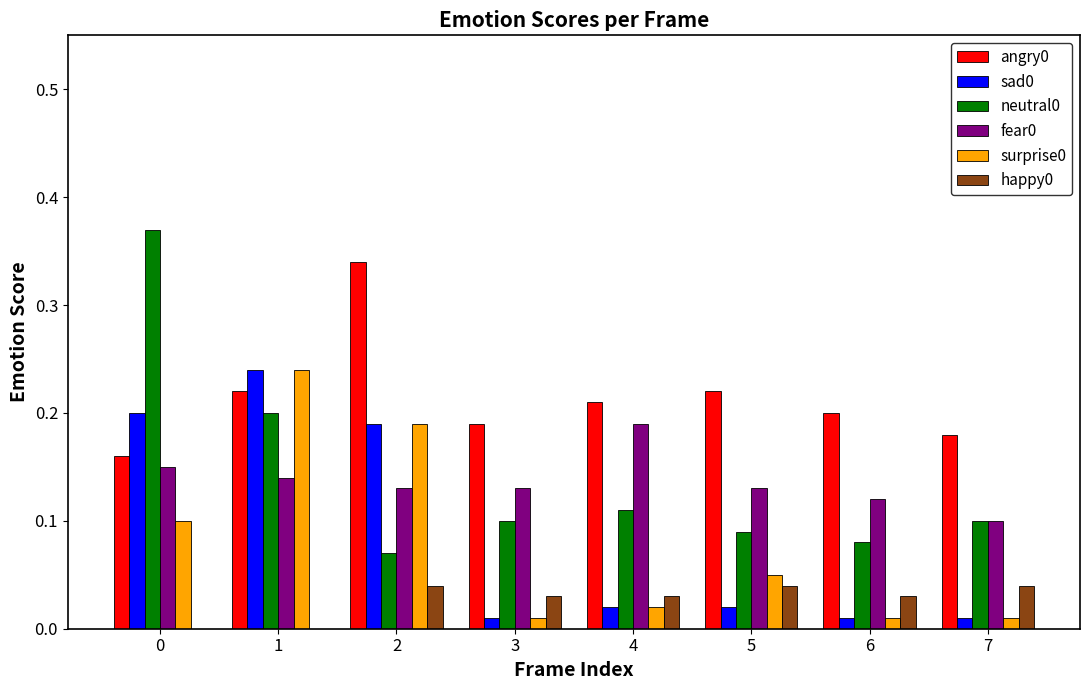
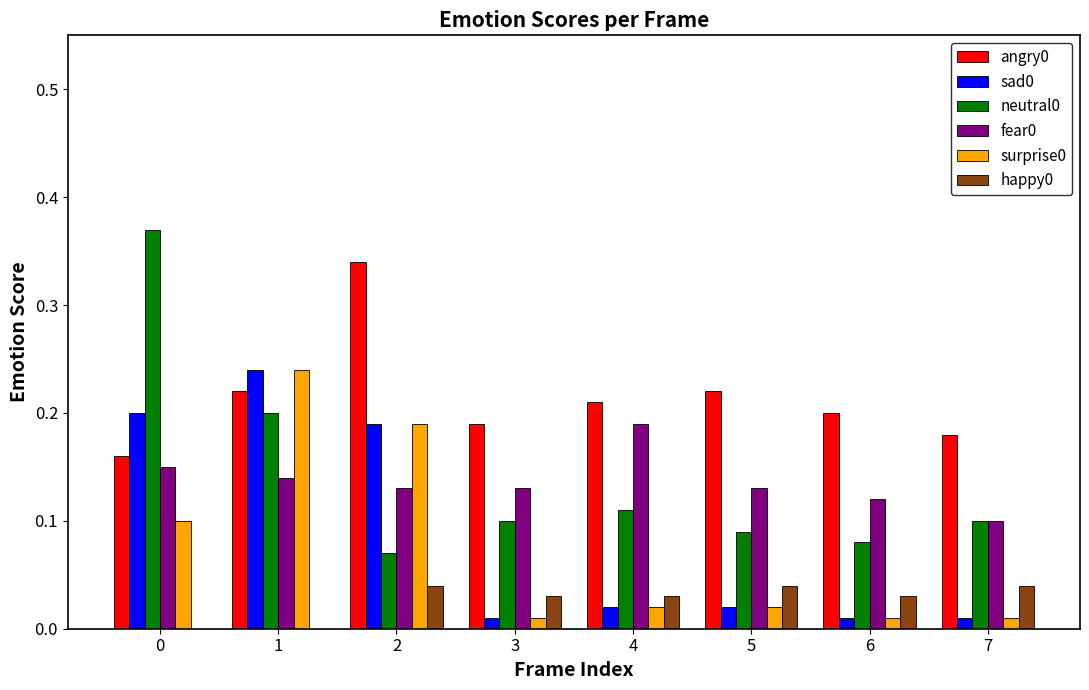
surprise0, 5: 0.05 -> 0.02
